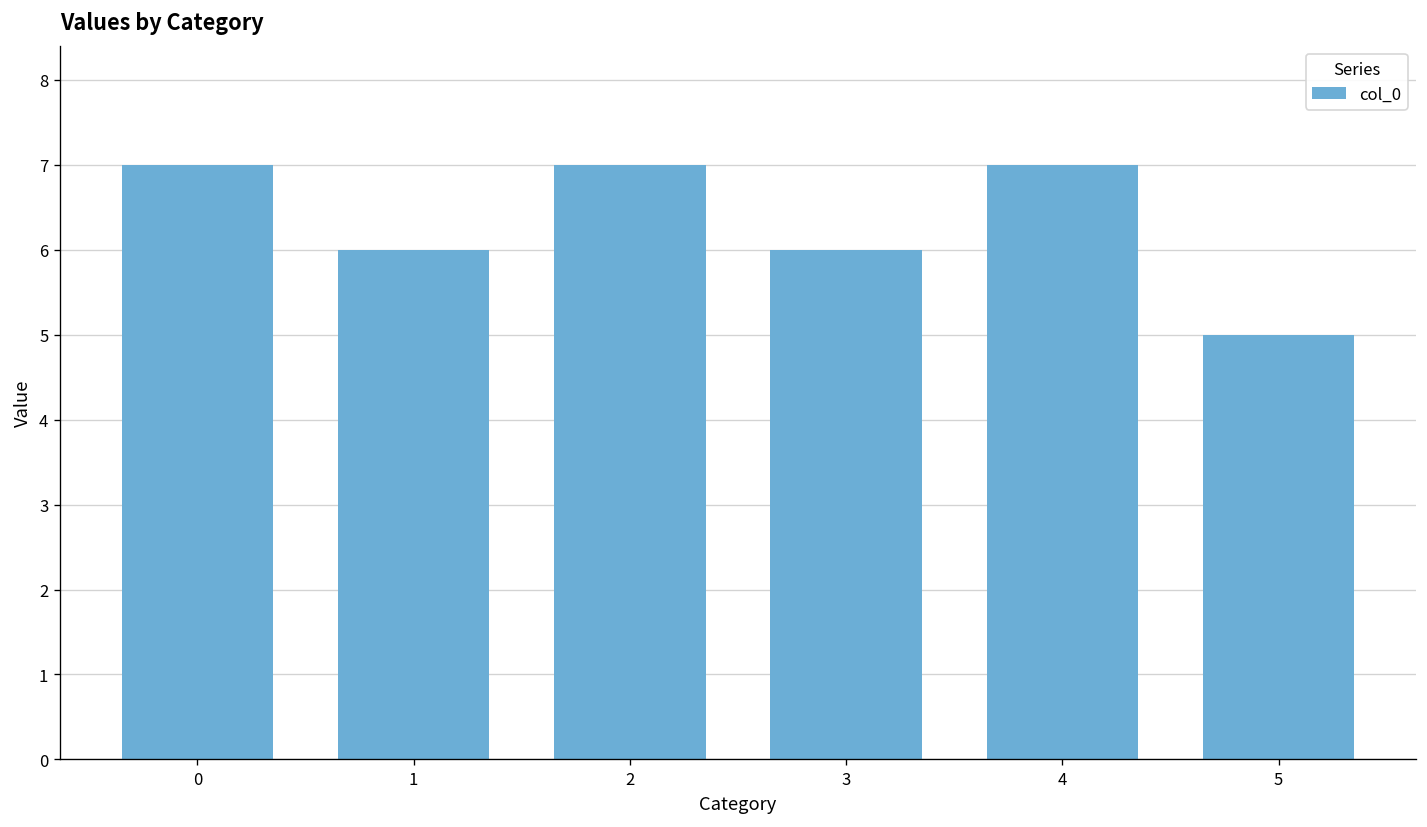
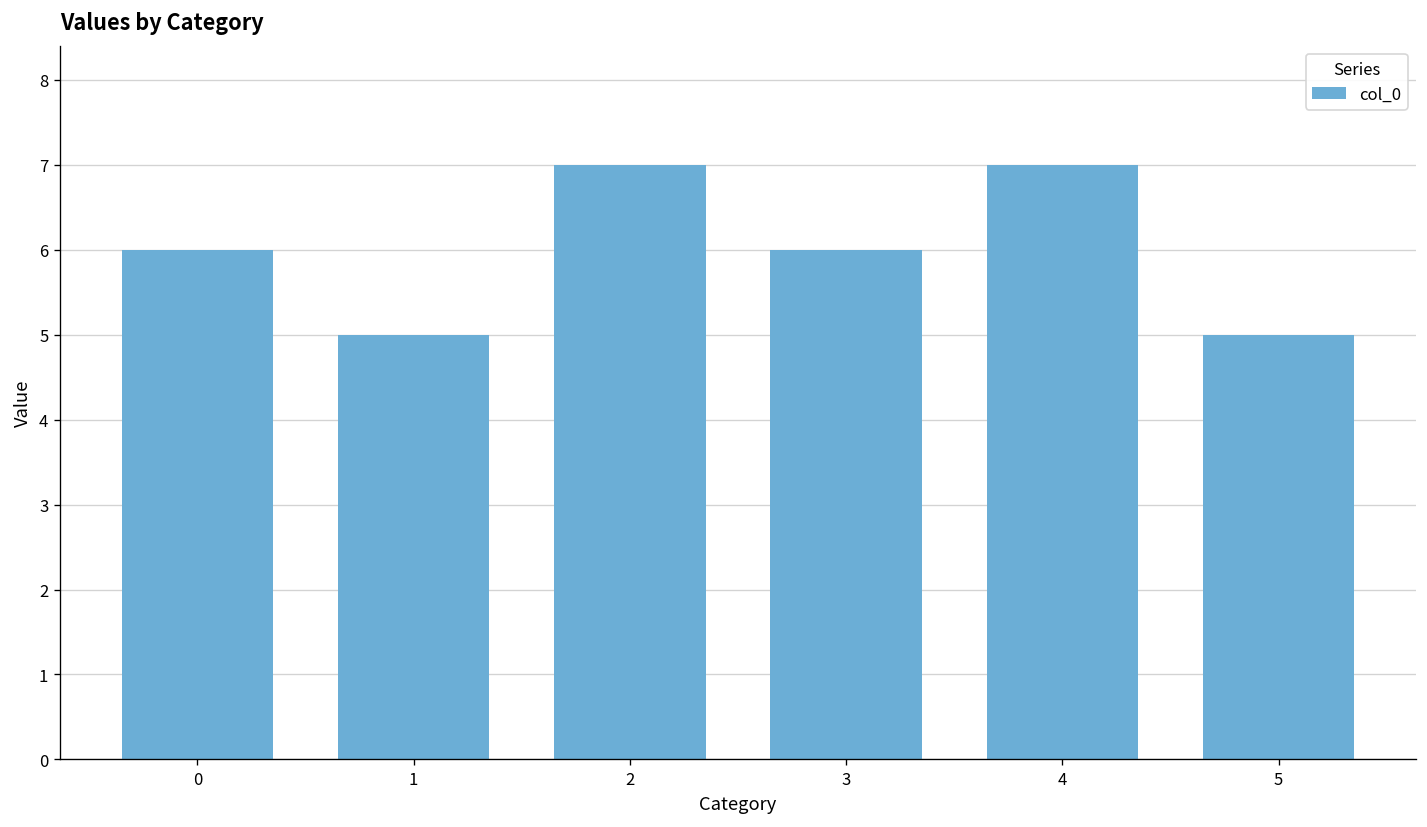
0: 7 -> 6
1: 6 -> 5
